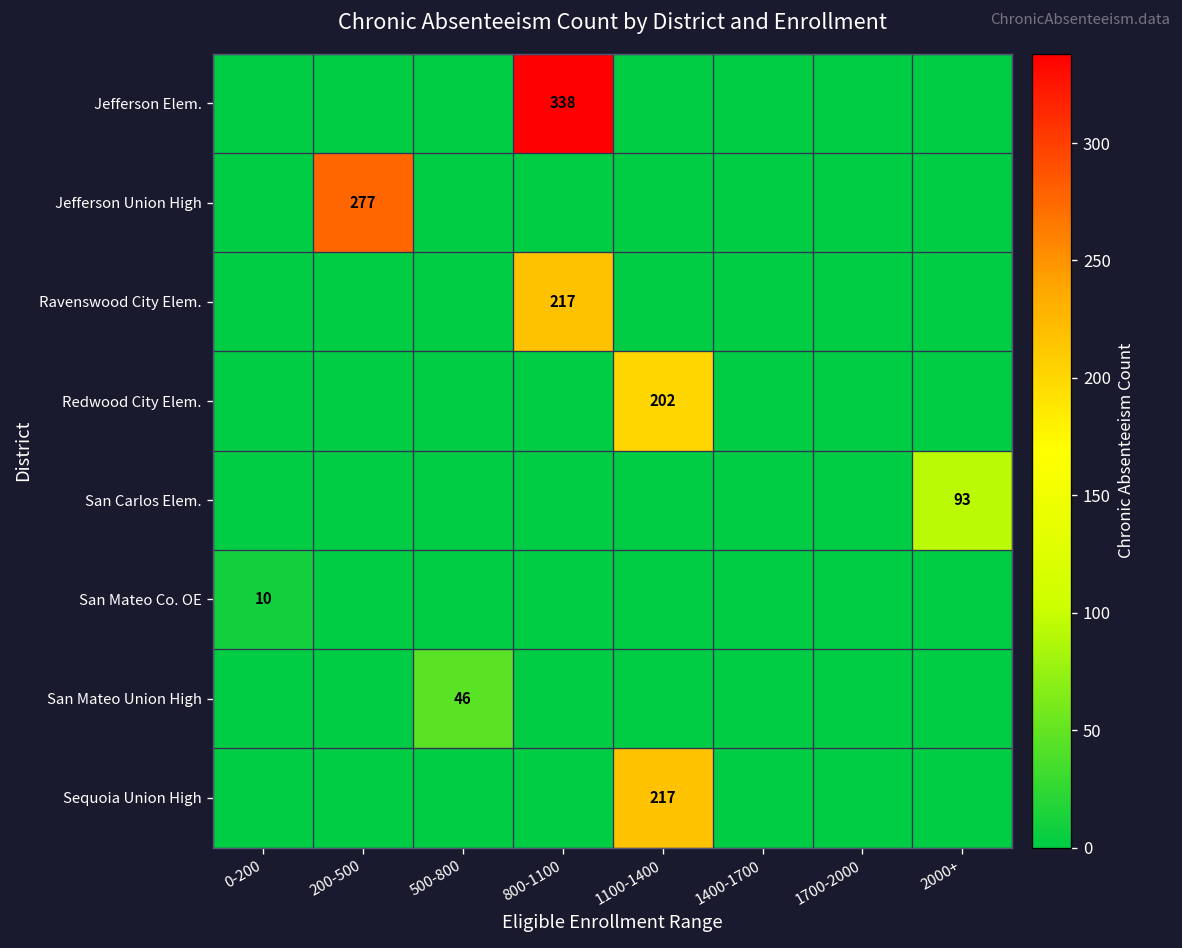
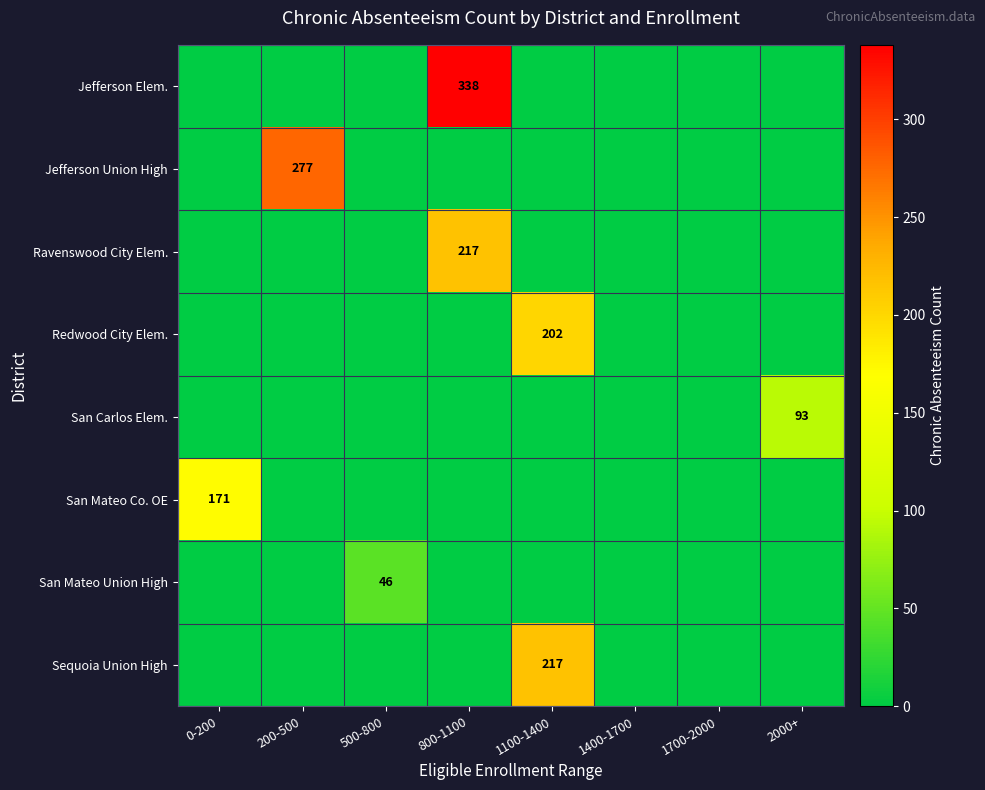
San Mateo Co. OE, 0-200: 10 -> 171
